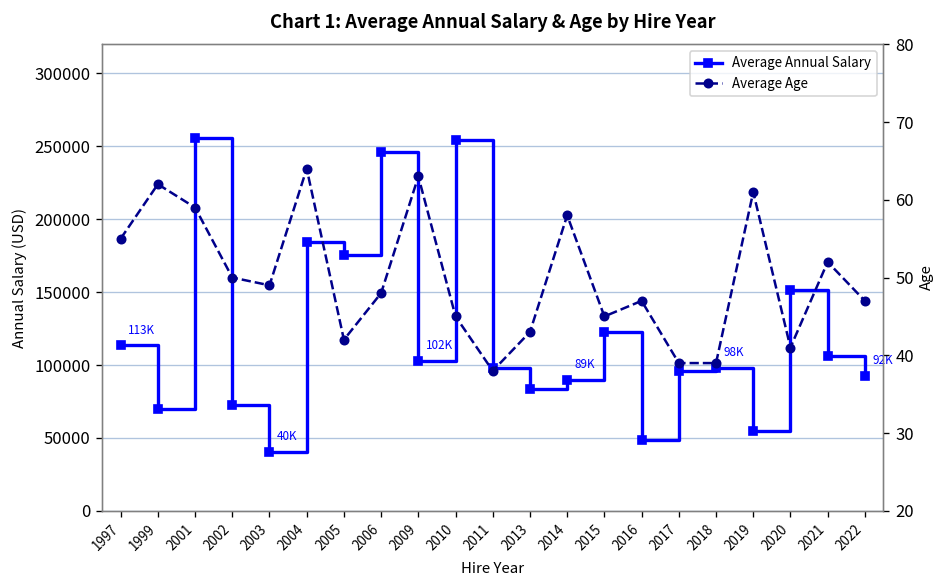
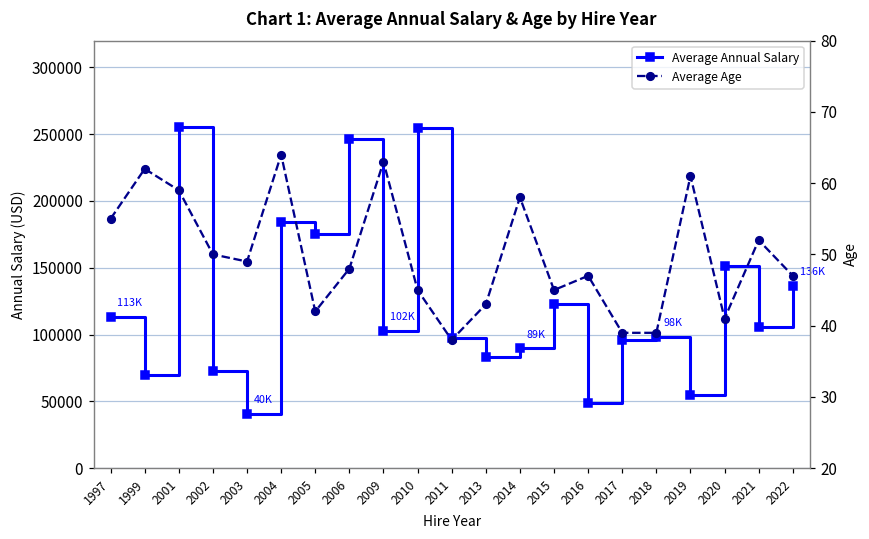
Average Annual Salary, 2022: 92K -> 136K
